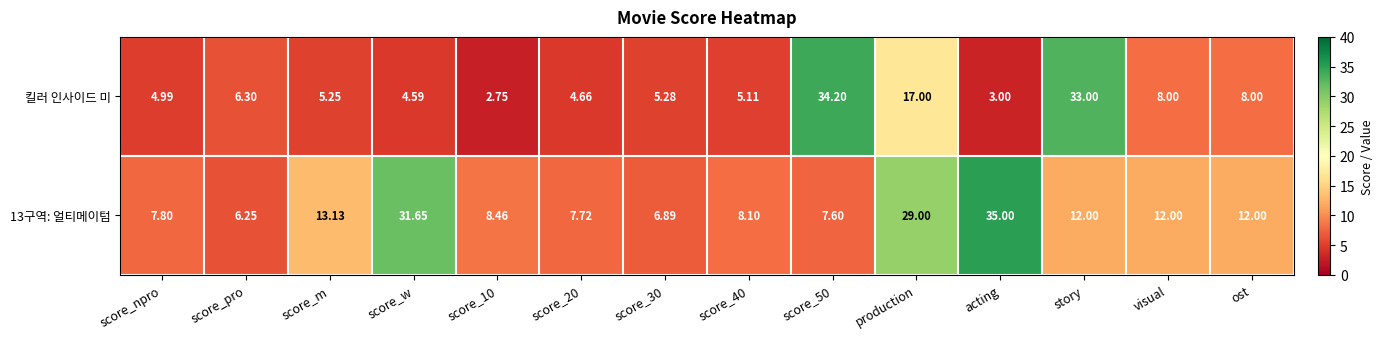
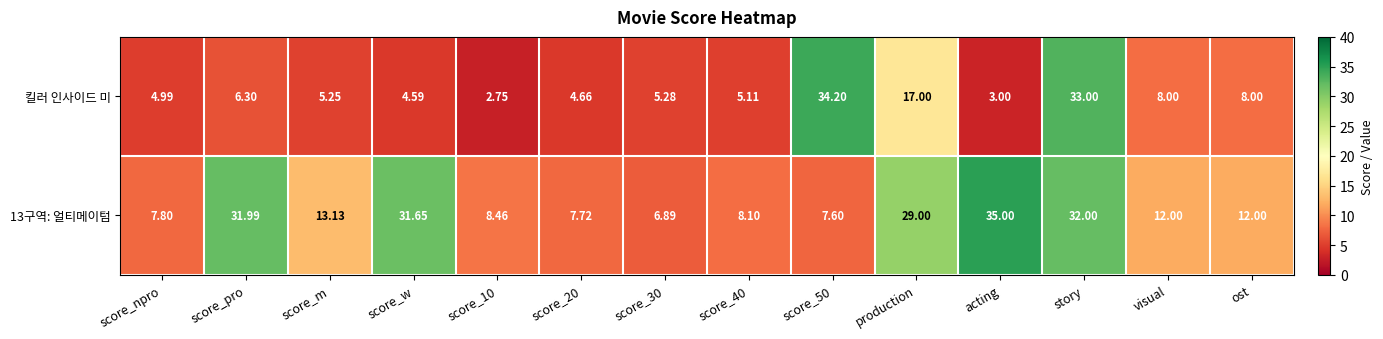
13구역: 얼티메이텀, score_pro: 6.25 -> 31.99
13구역: 얼티메이텀, story: 12.00 -> 32.00
